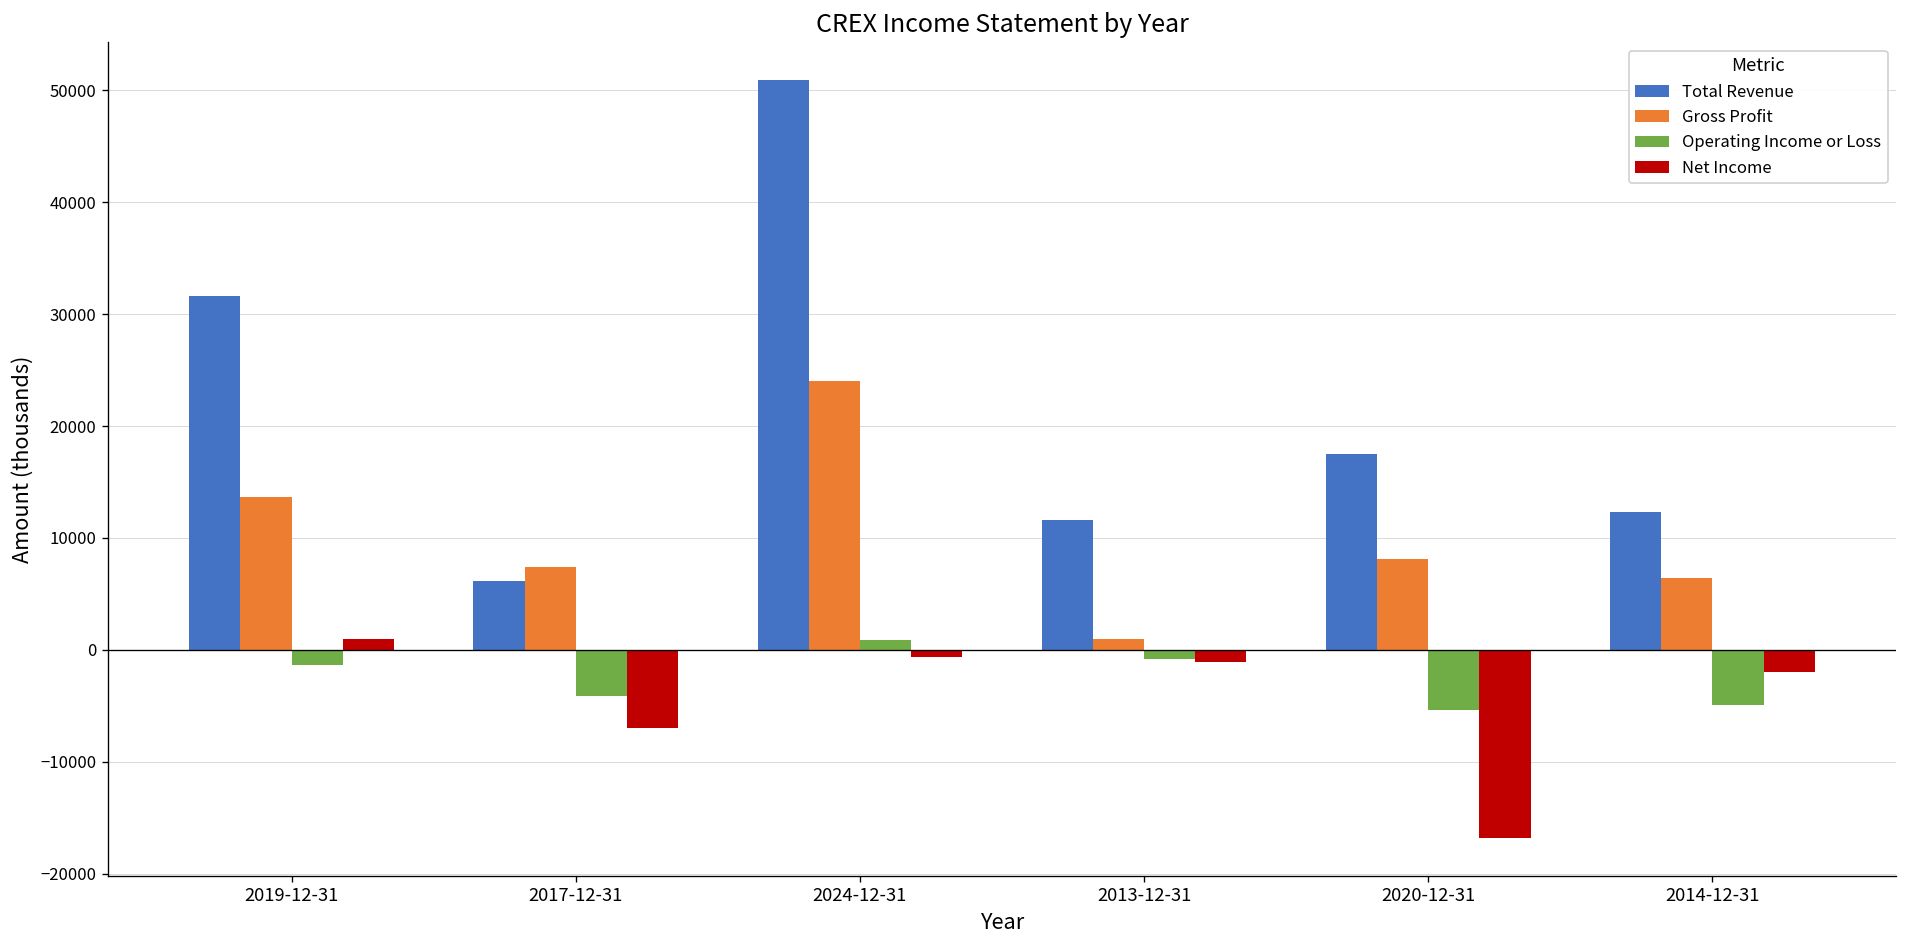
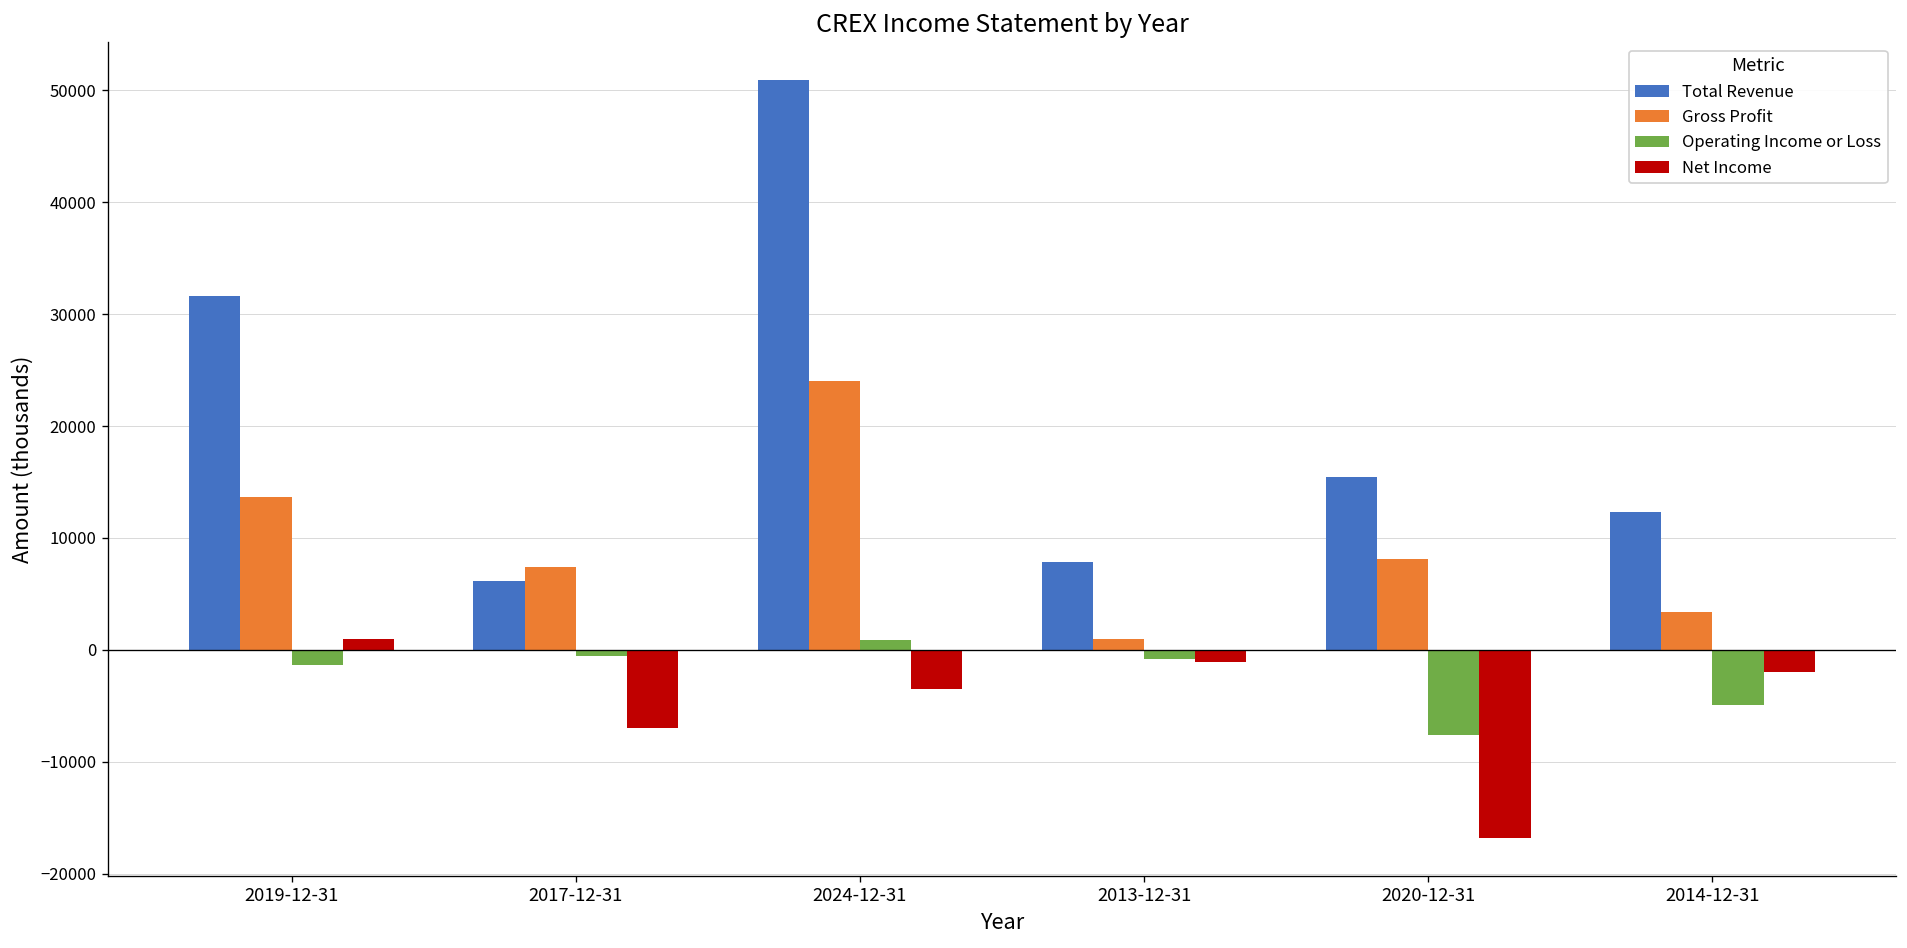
Operating Income or Loss, 2017-12-31: -4000 -> -1000
Net Income, 2024-12-31: -1000 -> -4000
Total Revenue, 2013-12-31: 12000 -> 8000
Total Revenue, 2020-12-31: 18000 -> 15000
Operating Income or Loss, 2020-12-31: -5000 -> -8000
Gross Profit, 2014-12-31: 6000 -> 3000
